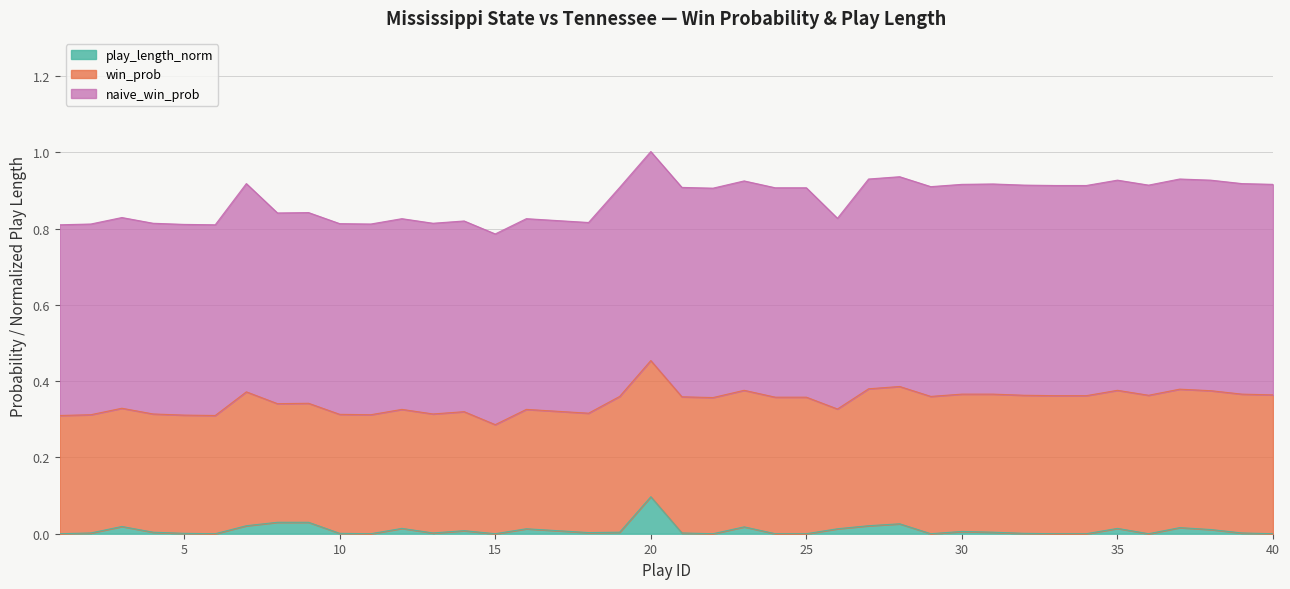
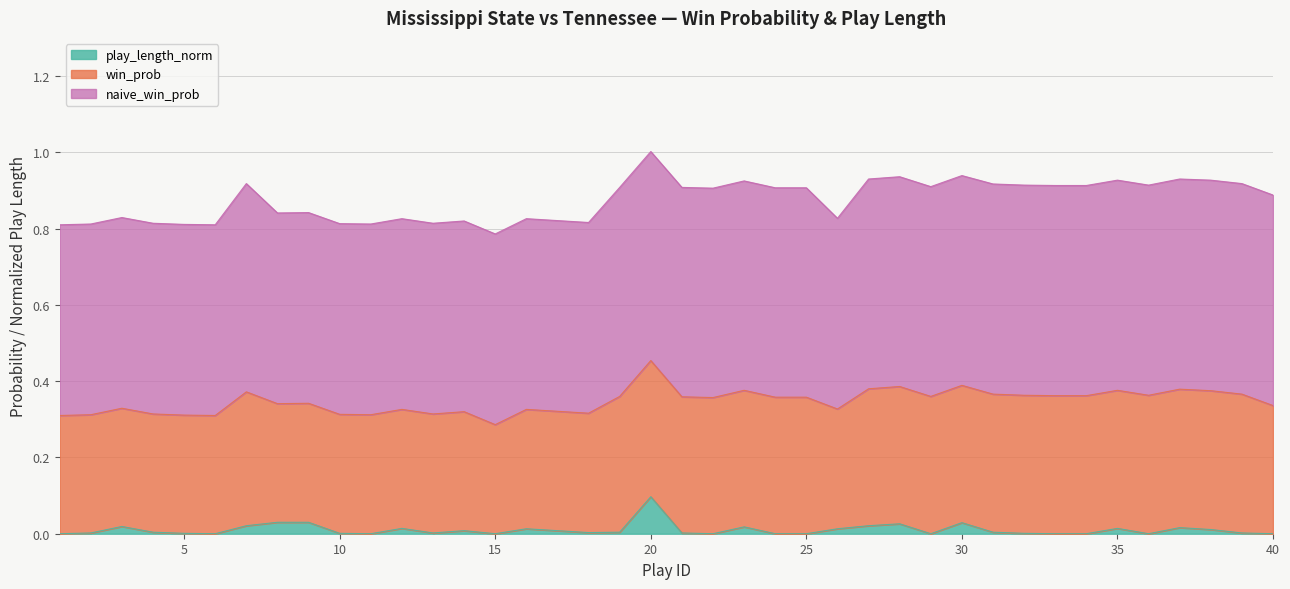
play_length_norm, 30: 0.01 -> 0.03
win_prob, 40: 0.36 -> 0.34
